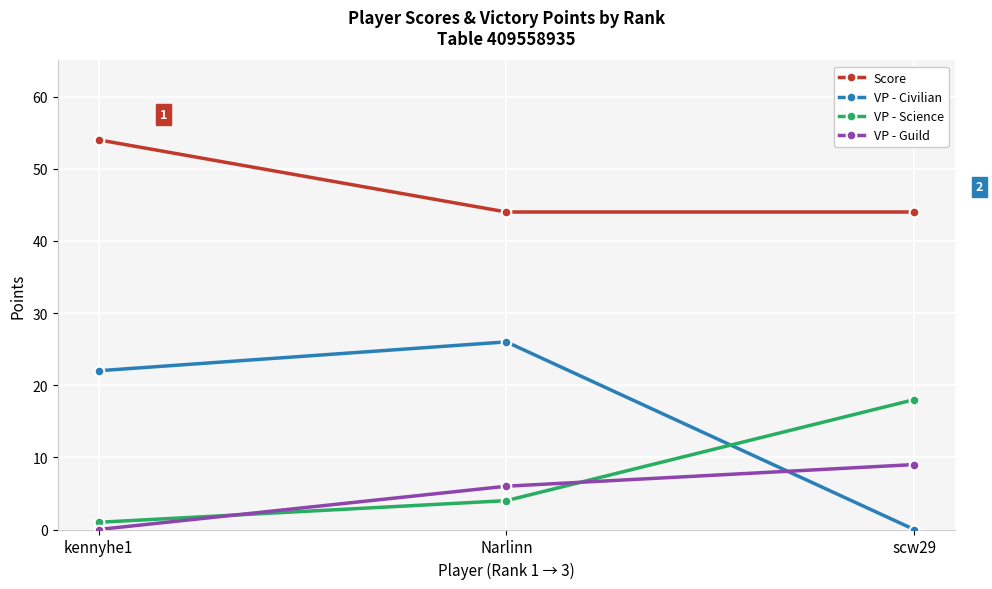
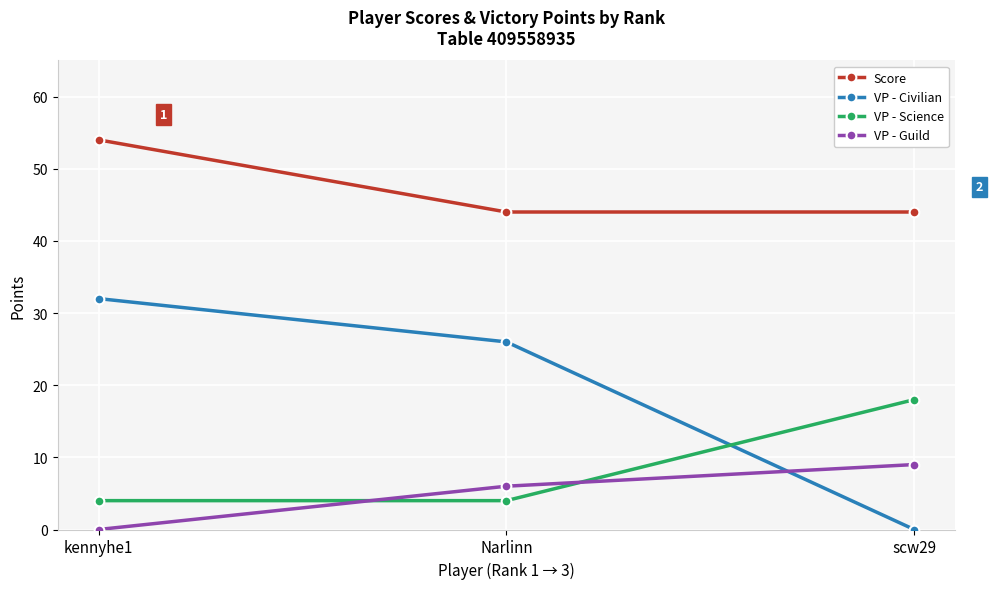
VP - Civilian, kennyhe1: 22 -> 32
VP - Science, kennyhe1: 1 -> 4
